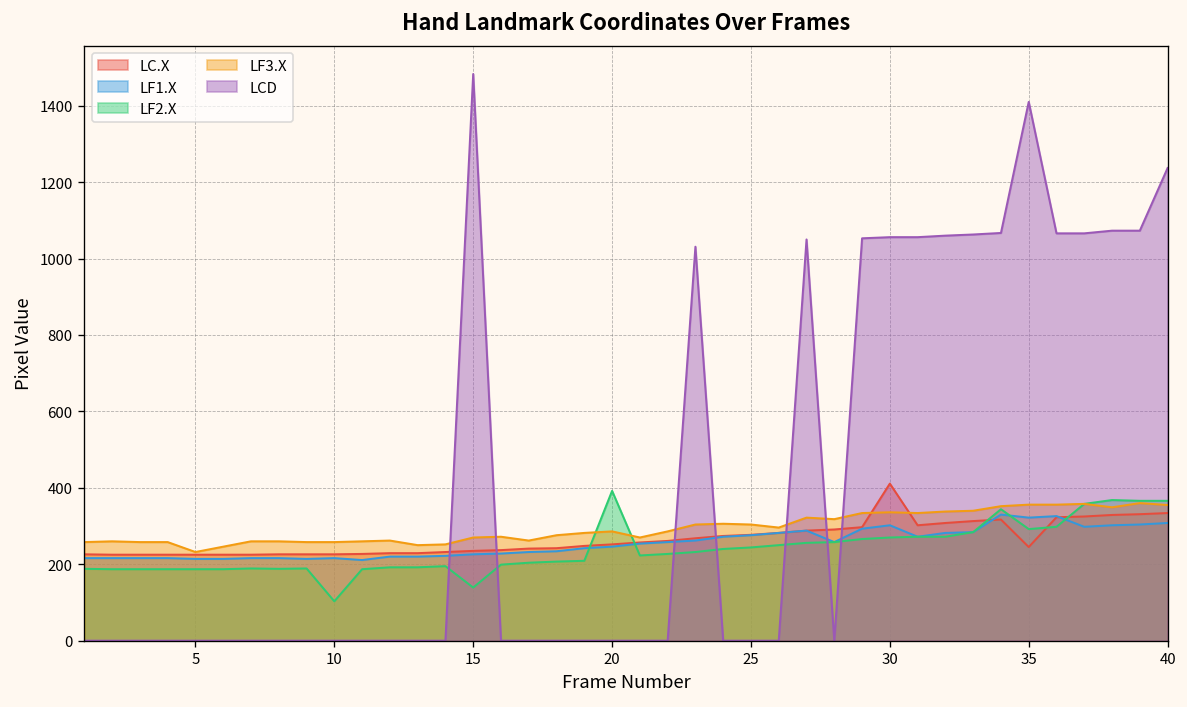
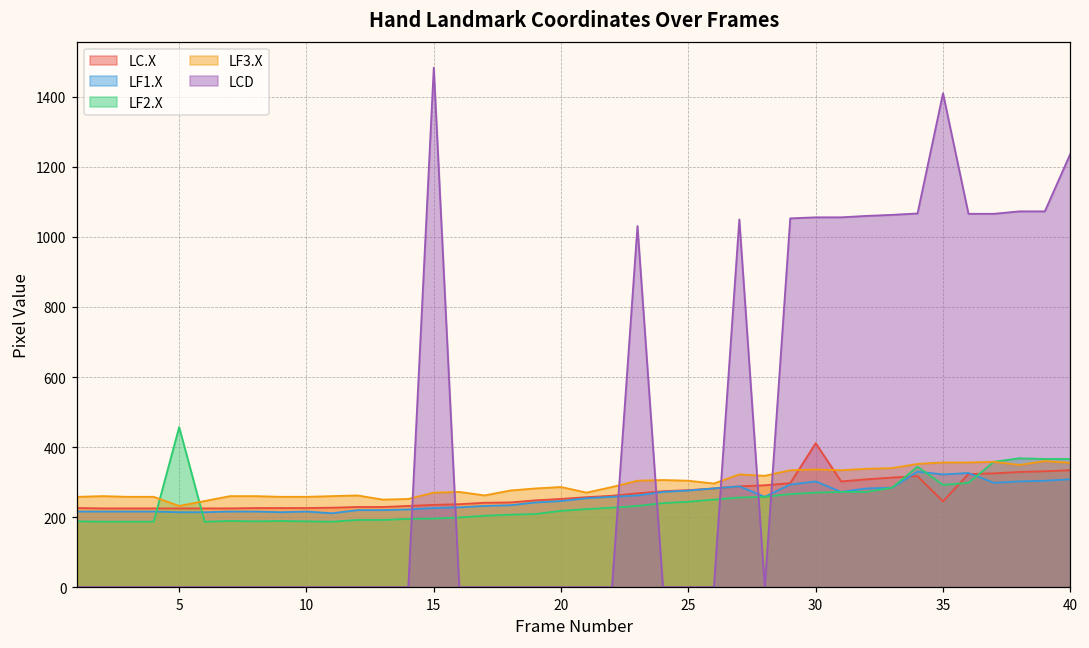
LF2.X, 5: 190 -> 460
LF2.X, 10: 100 -> 190
LF2.X, 15: 140 -> 200
LF2.X, 20: 390 -> 220
